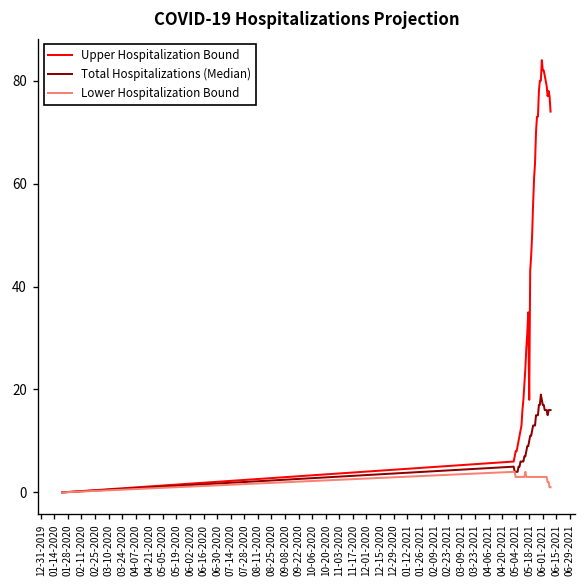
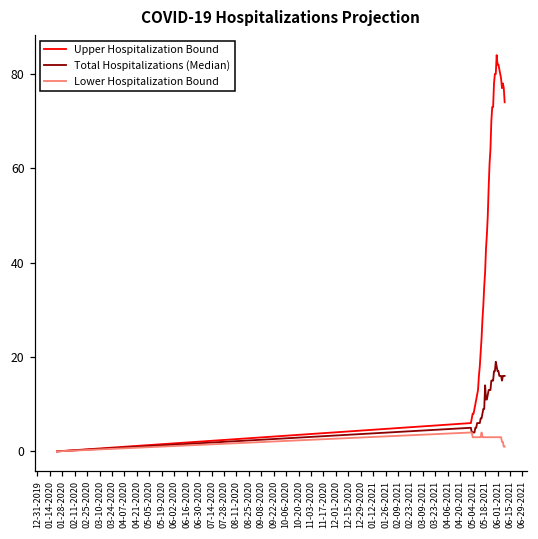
Upper Hospitalization Bound, 05-18-2021: 18 -> 38
Total Hospitalizations (Median), 05-18-2021: 10 -> 14
